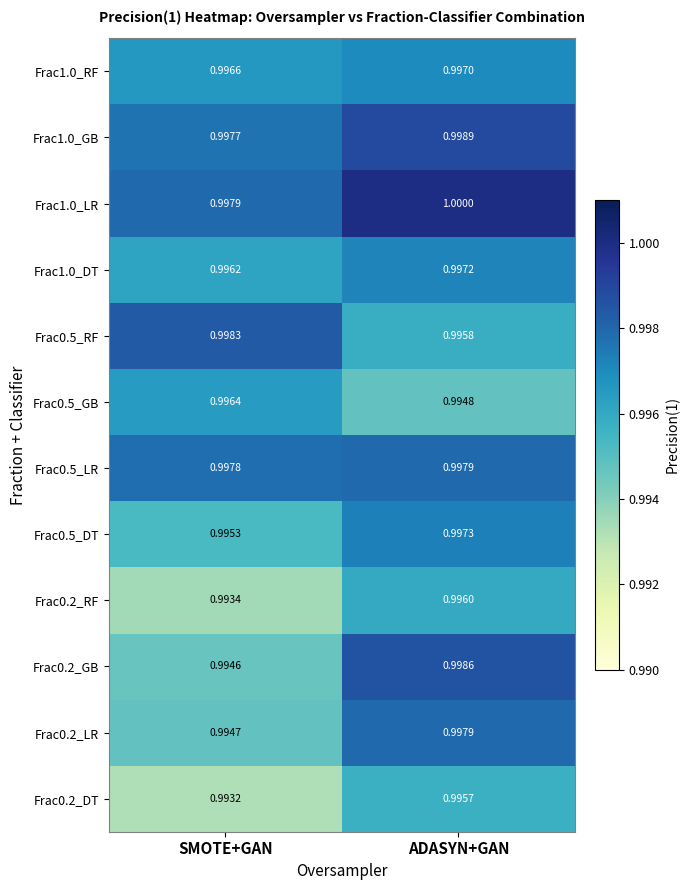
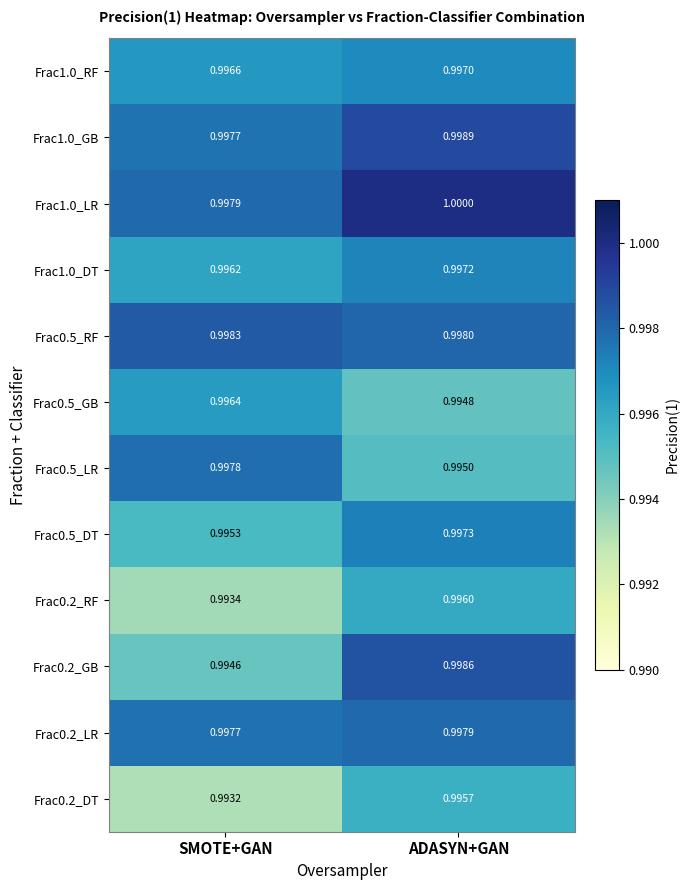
Frac0.5_RF, ADASYN+GAN: 0.9958 -> 0.9980
Frac0.5_LR, ADASYN+GAN: 0.9979 -> 0.9950
Frac0.2_LR, SMOTE+GAN: 0.9947 -> 0.9977
